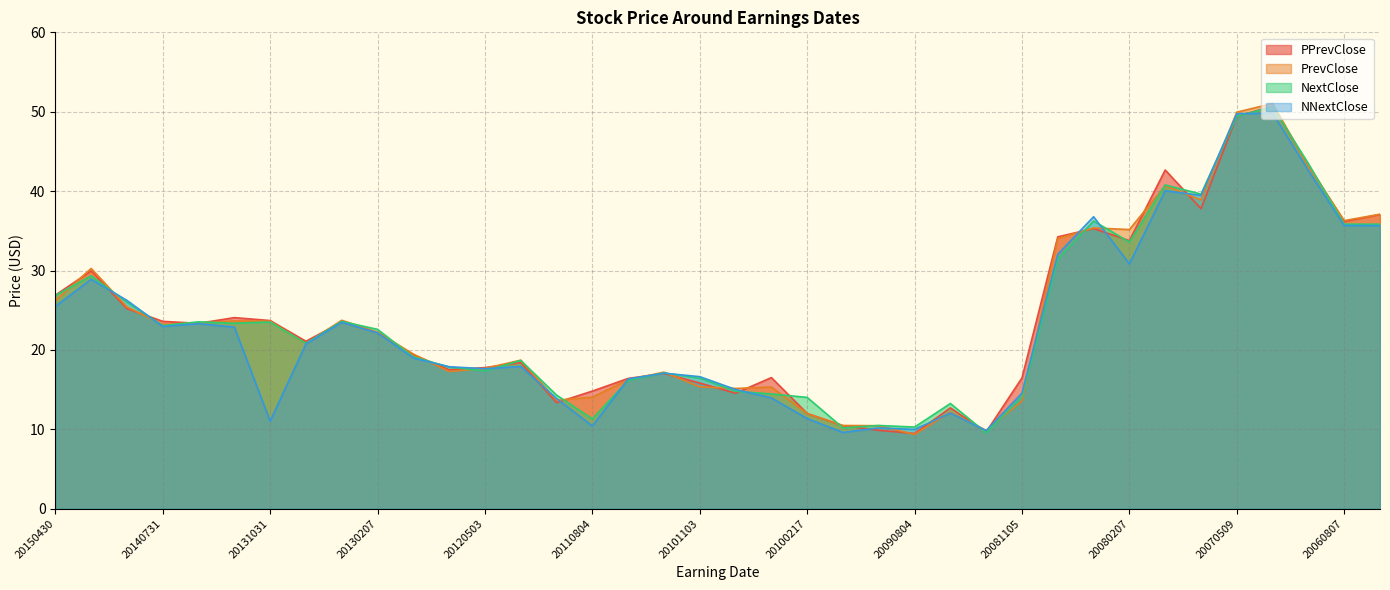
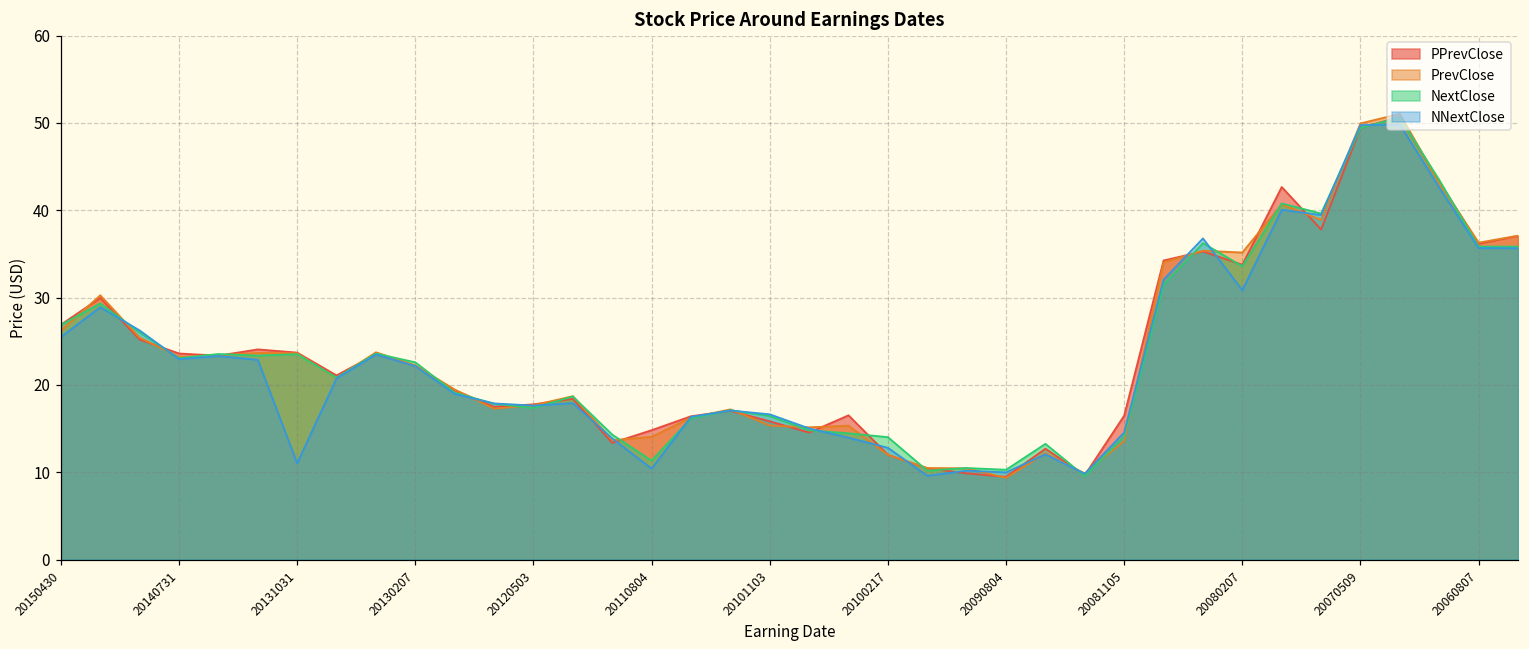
NNextClose, 20100217: 11 -> 13
